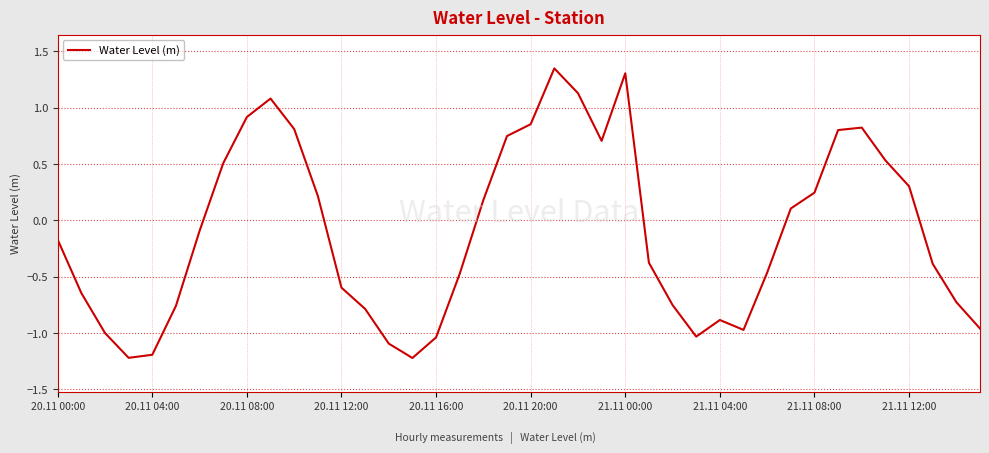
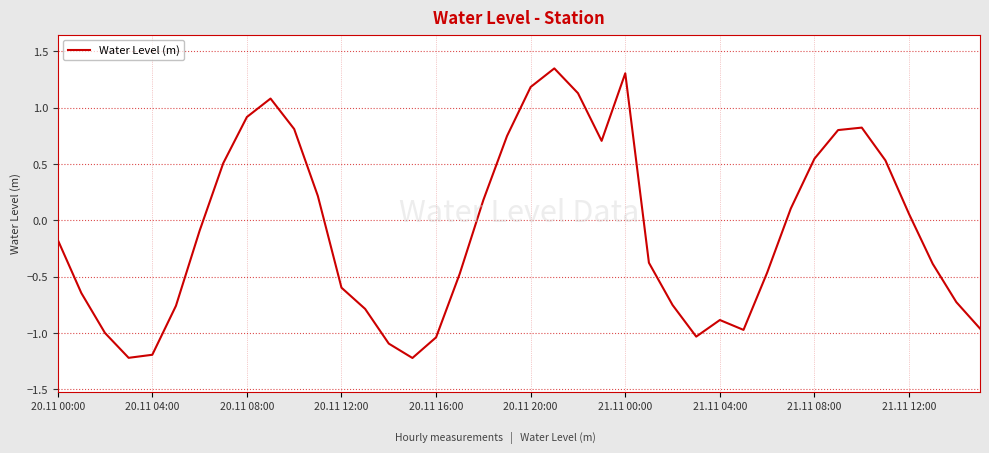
20.11 20:00: 0.85 -> 1.18
21.11 08:00: 0.25 -> 0.55
21.11 12:00: 0.30 -> 0.06
